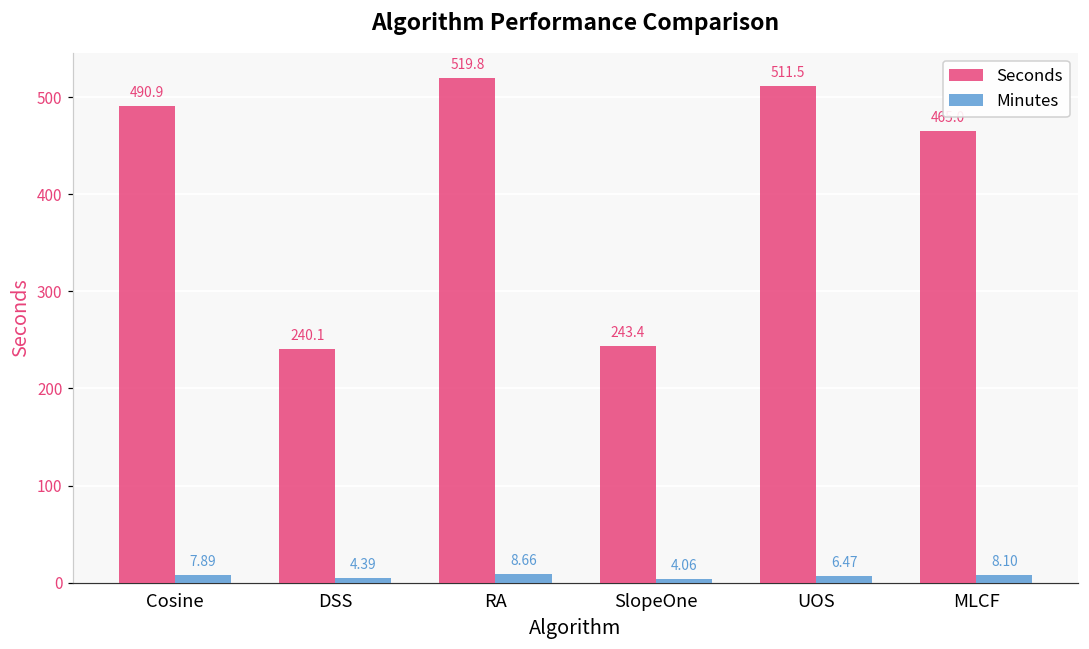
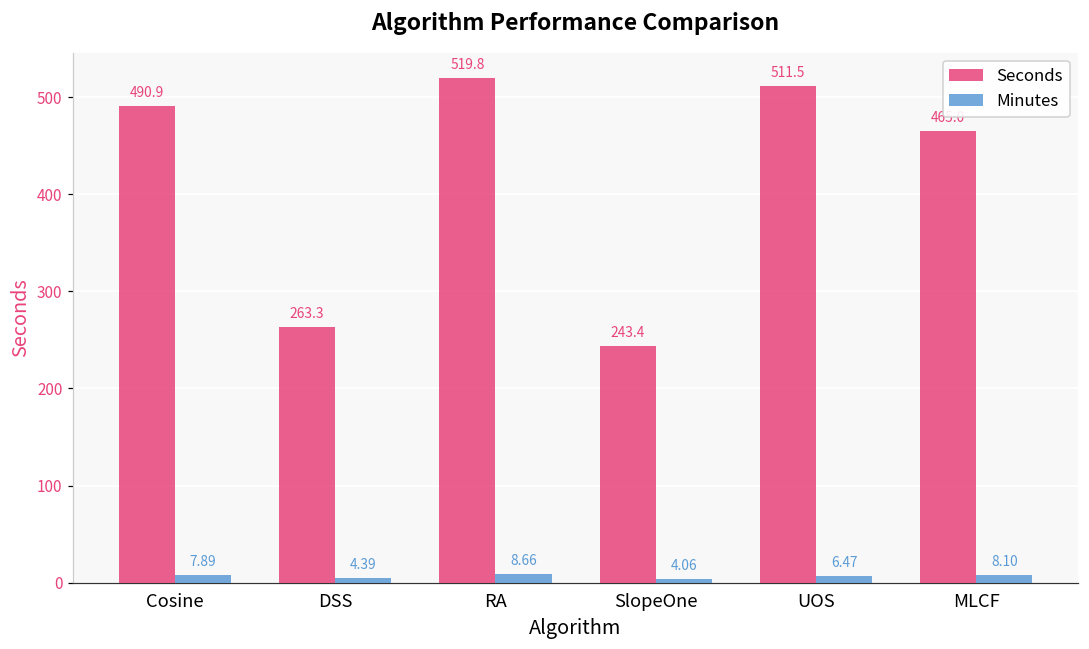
Seconds, DSS: 240.1 -> 263.3
